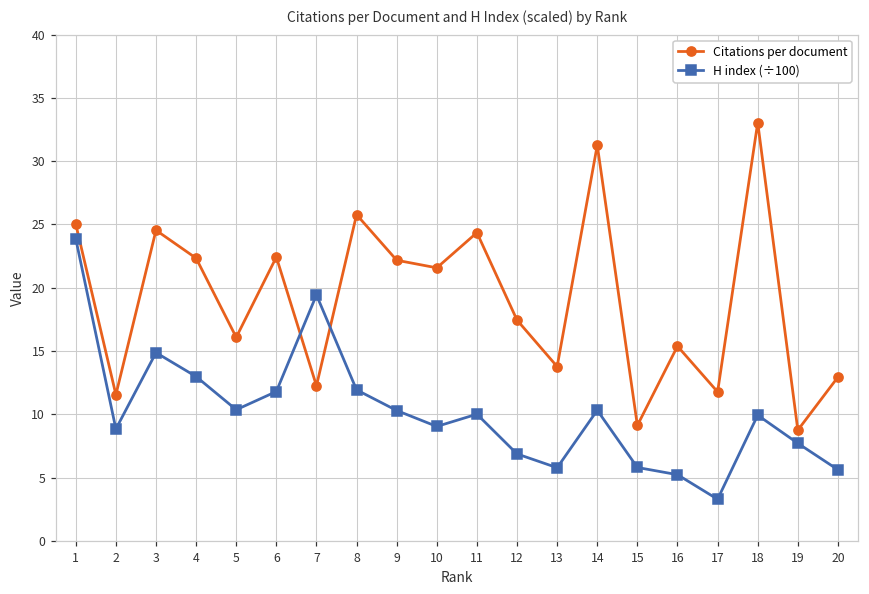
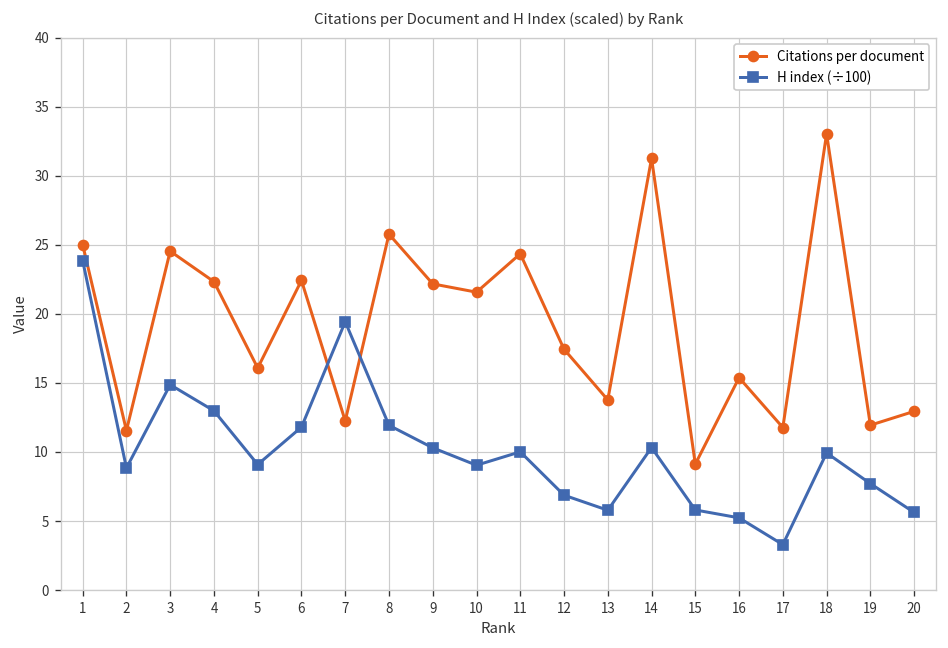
H index (÷100), 5: 10.4 -> 9.1
Citations per document, 19: 8.8 -> 11.9
